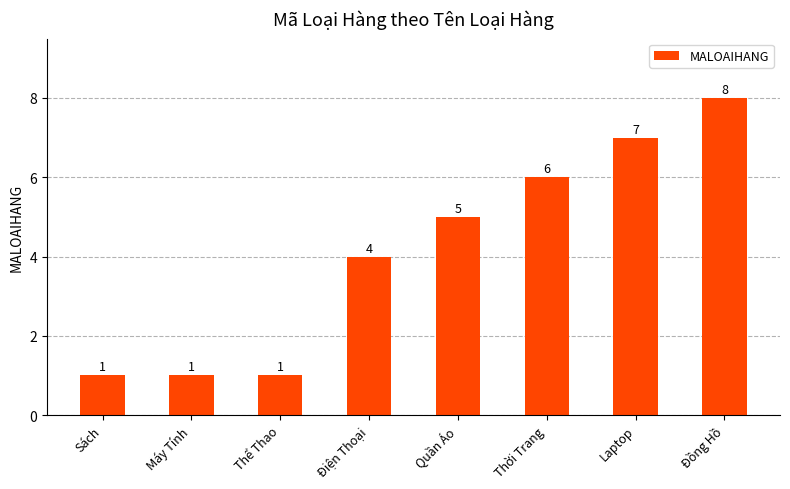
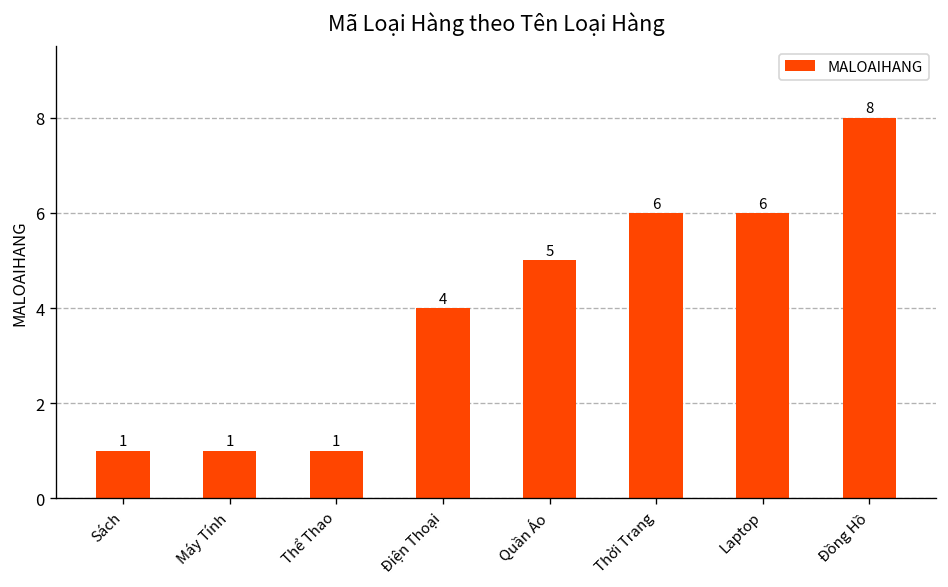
Laptop: 7 -> 6
